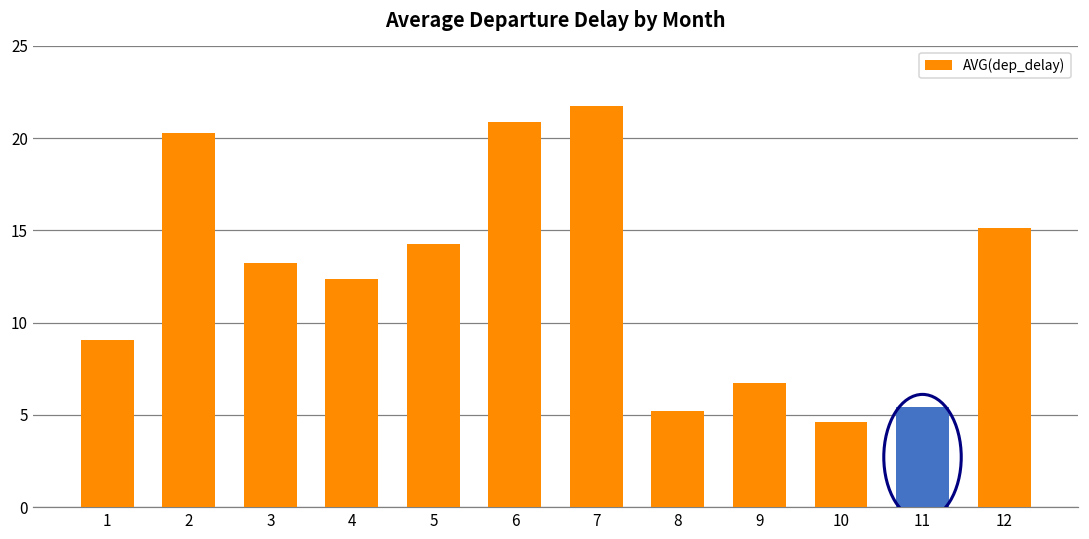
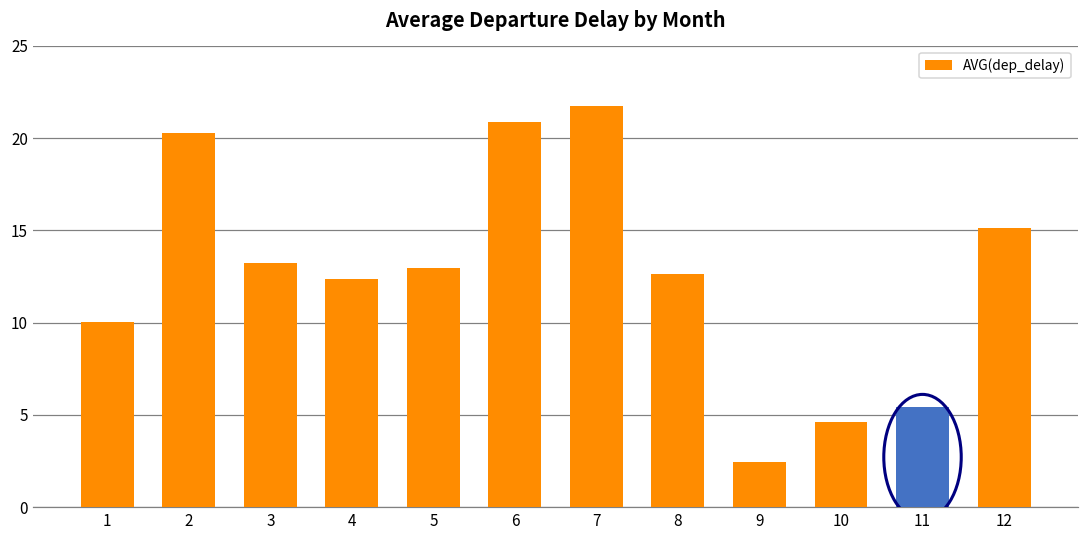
1: 9.1 -> 10.0
5: 14.3 -> 13.0
8: 5.2 -> 12.6
9: 6.7 -> 2.5
